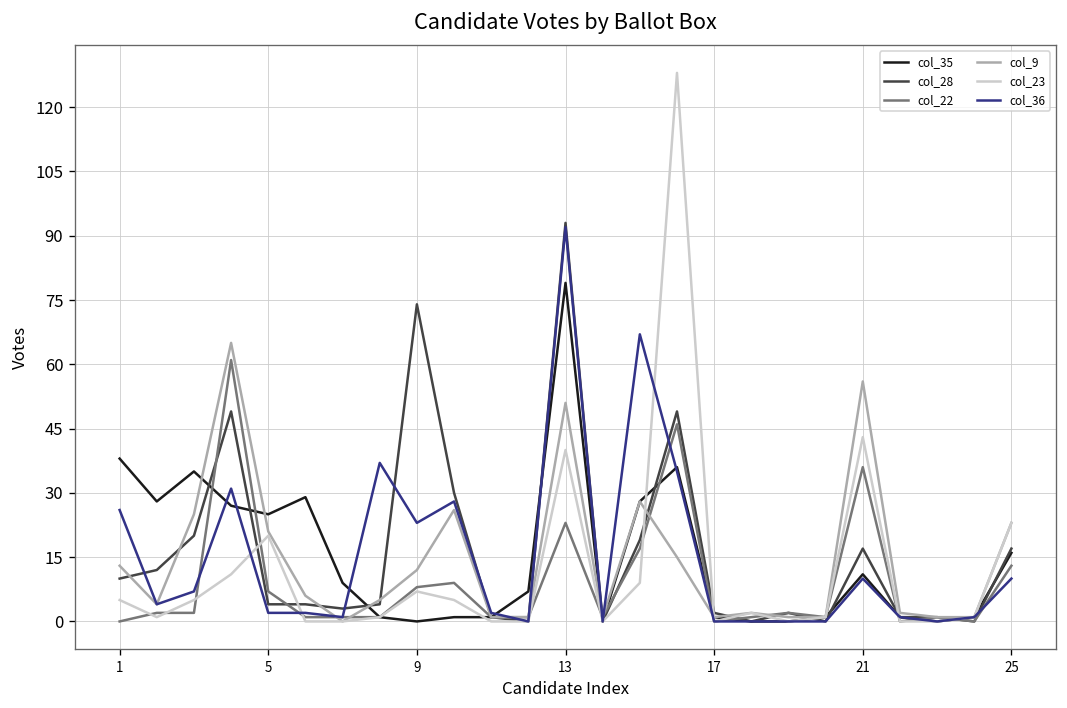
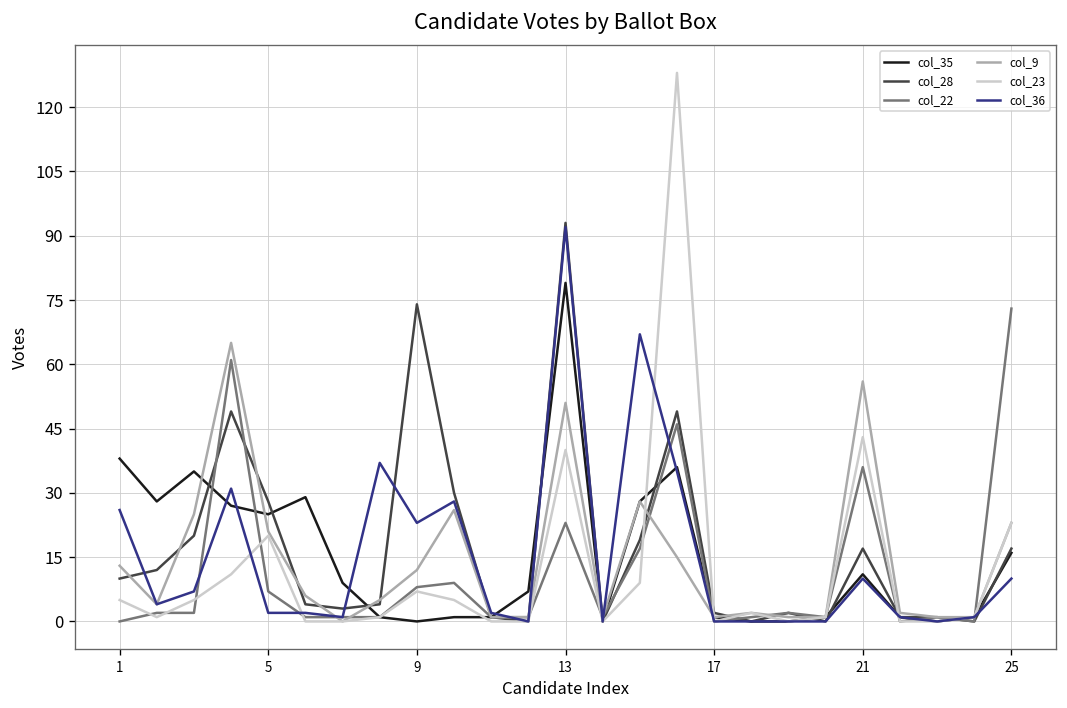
col_28, 5: 4 -> 28
col_22, 25: 13 -> 73
